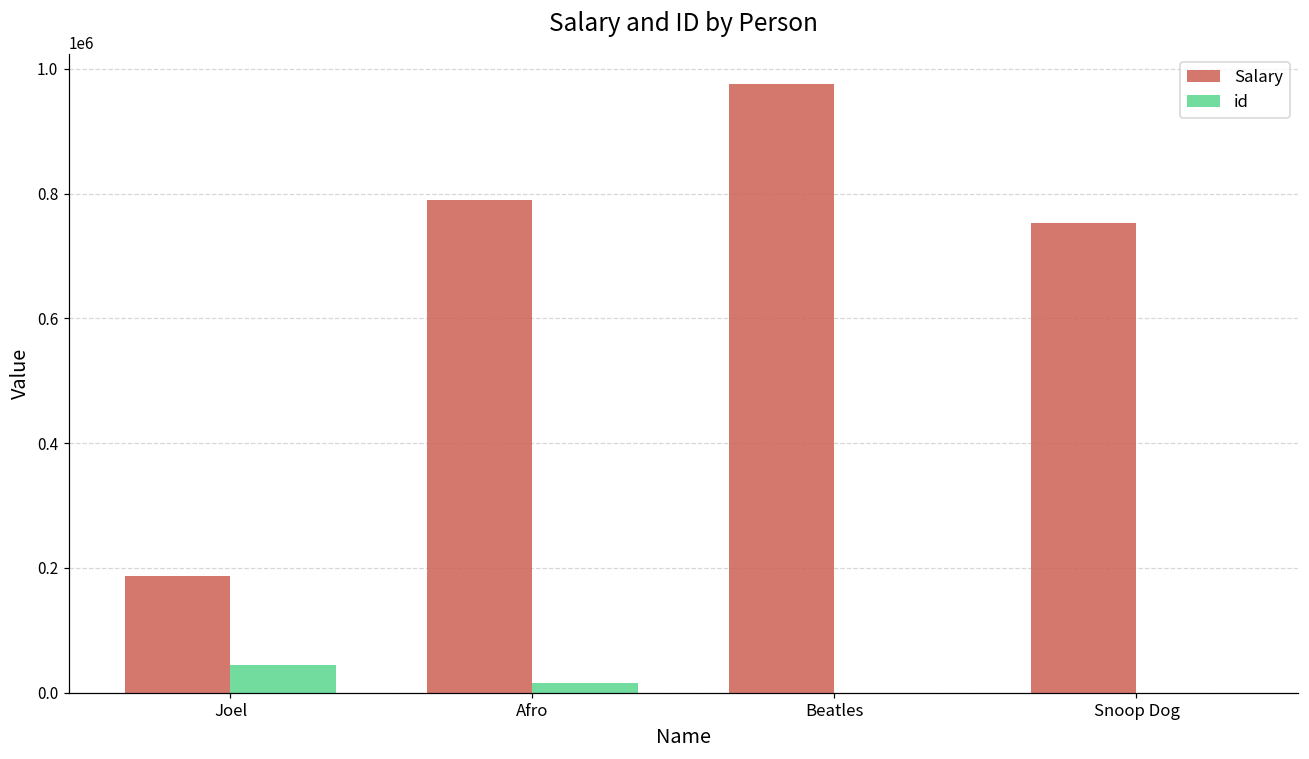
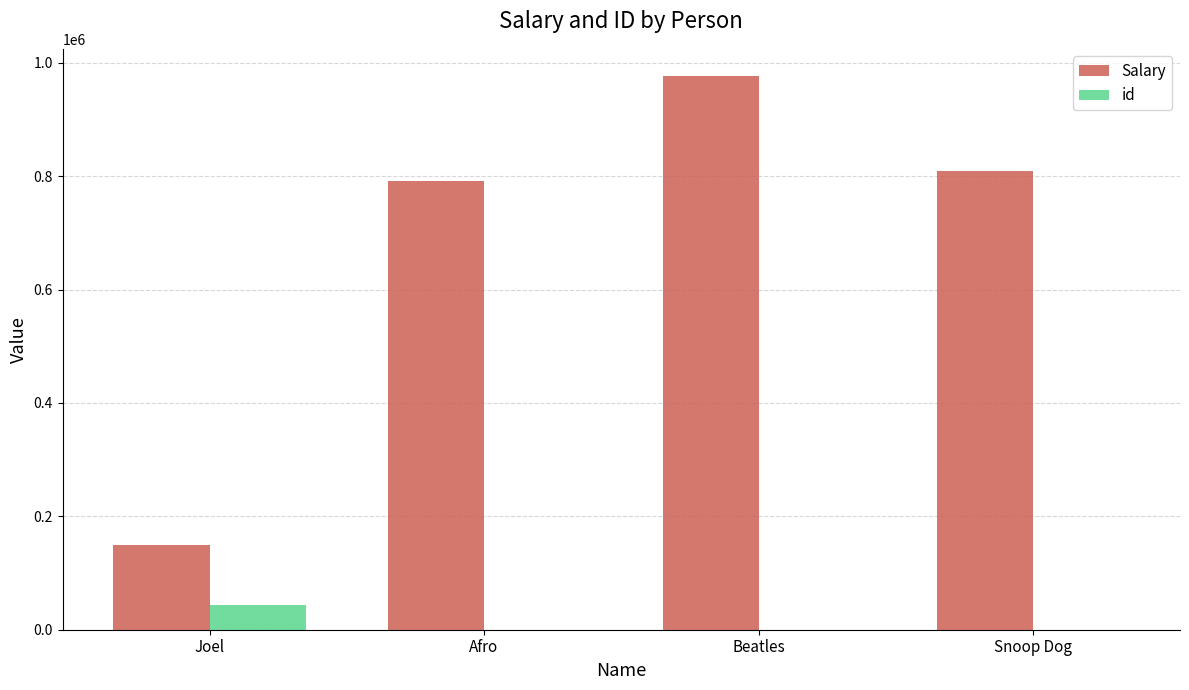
Salary, Joel: 190000 -> 150000
id, Afro: 20000 -> 0
Salary, Snoop Dog: 750000 -> 810000
